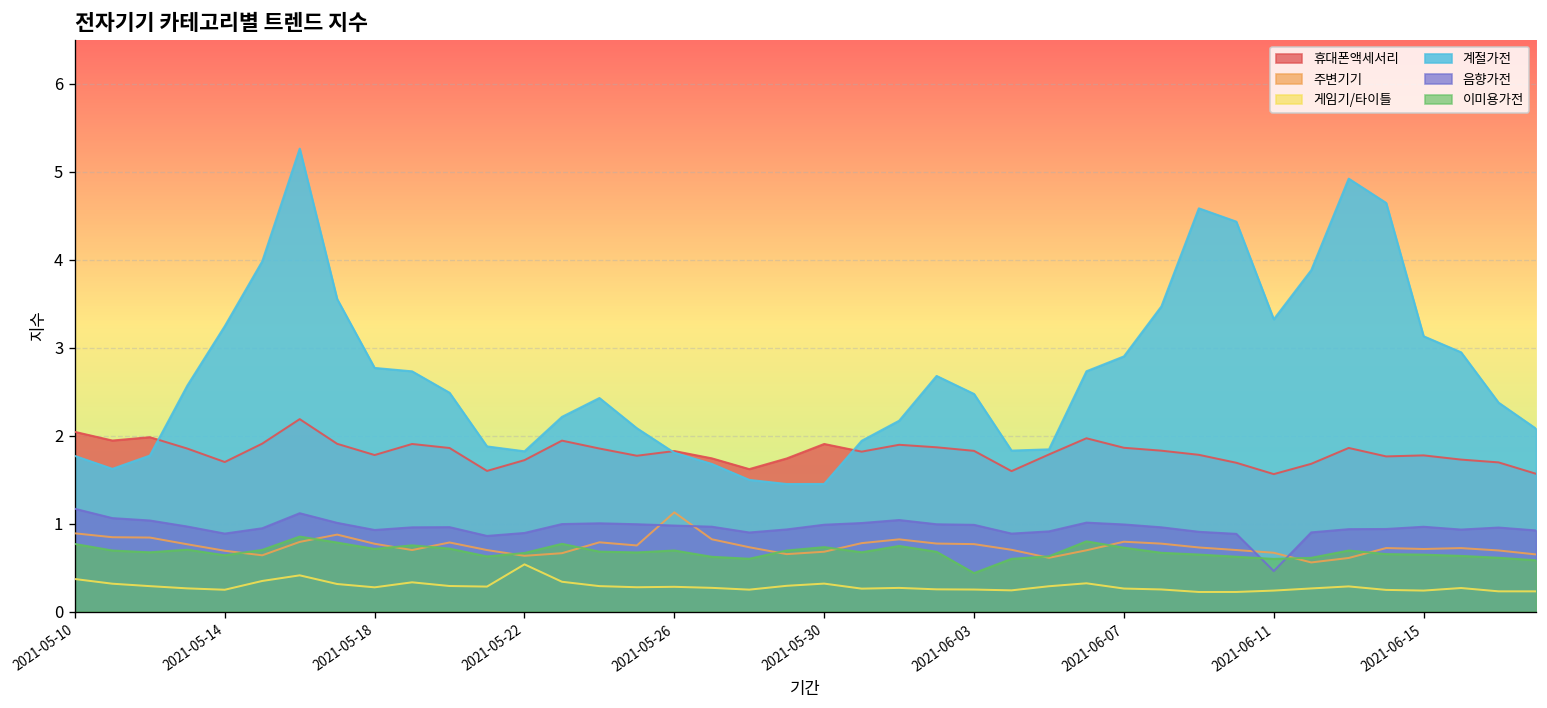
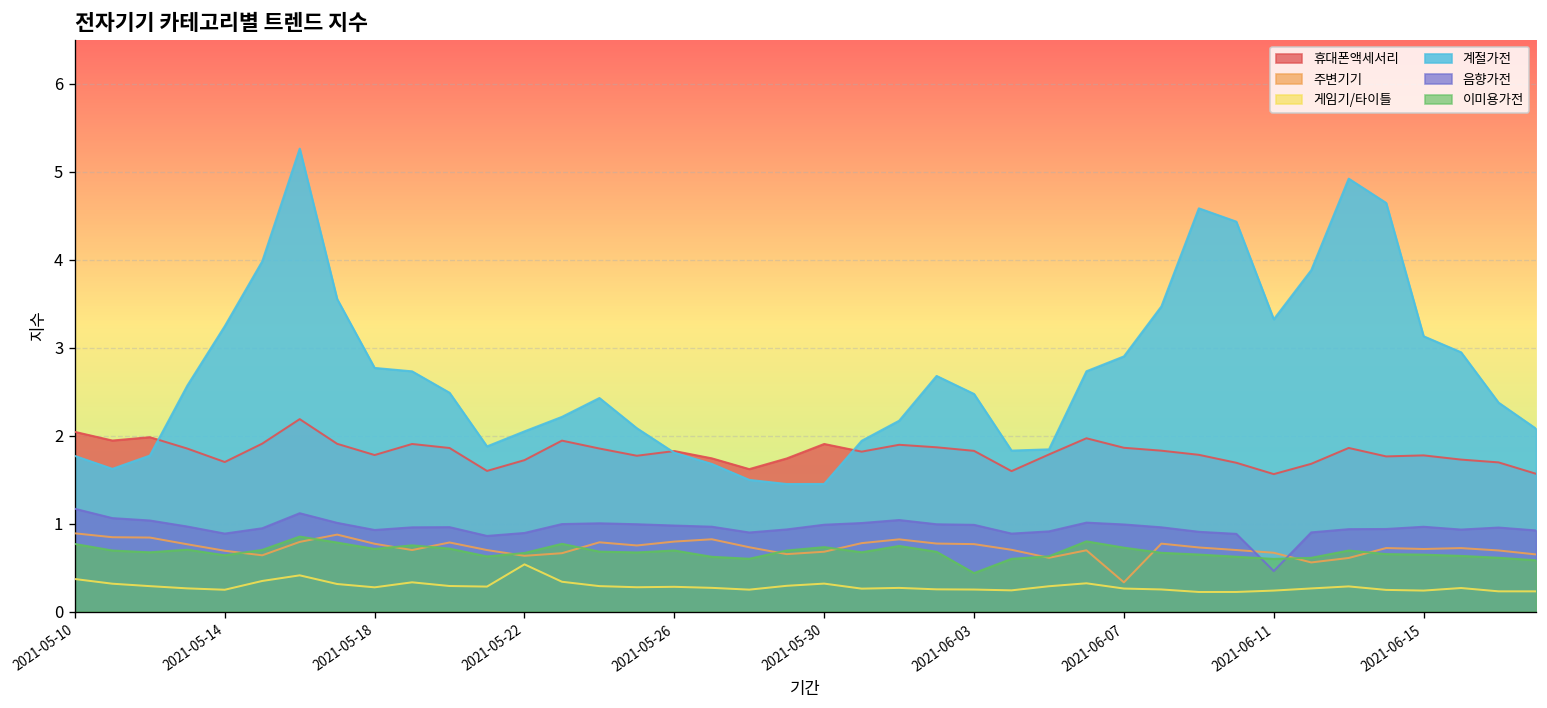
계절가전, 2021-05-22: 1.8 -> 2.1
주변기기, 2021-05-26: 1.1 -> 0.8
주변기기, 2021-06-07: 0.8 -> 0.3
